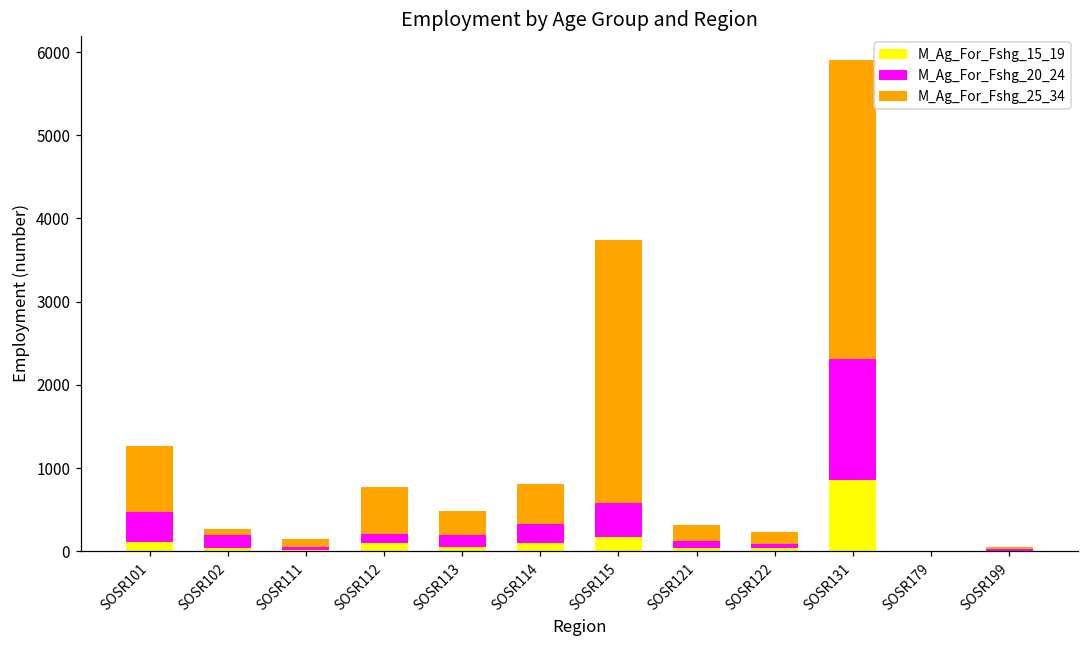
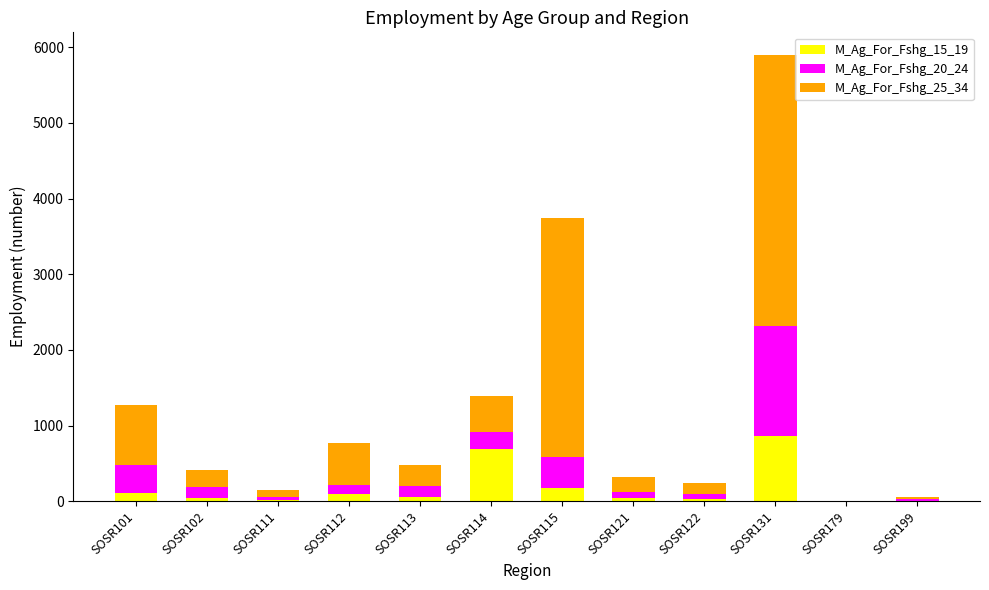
M_Ag_For_Fshg_25_34, SOSR102: 100 -> 200
M_Ag_For_Fshg_15_19, SOSR114: 100 -> 700
